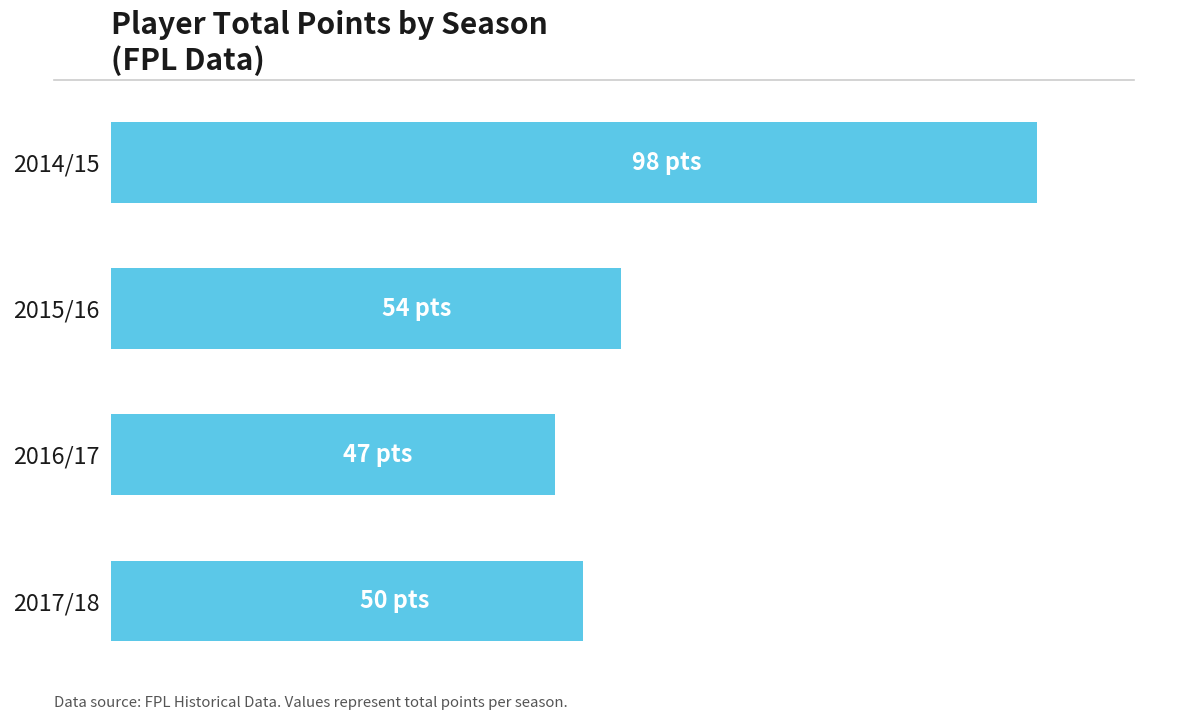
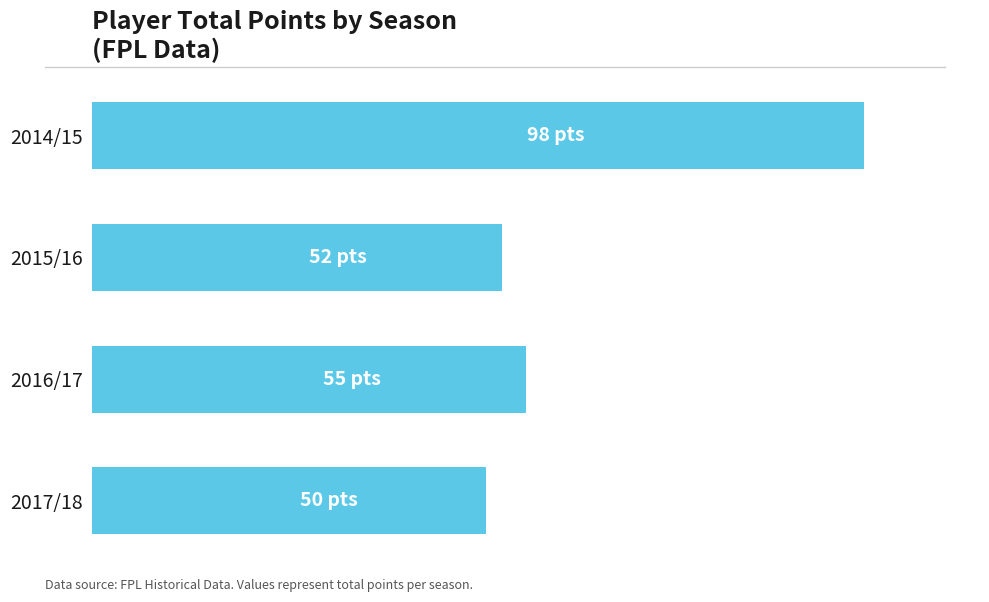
2015/16: 54 -> 52
2016/17: 47 -> 55
